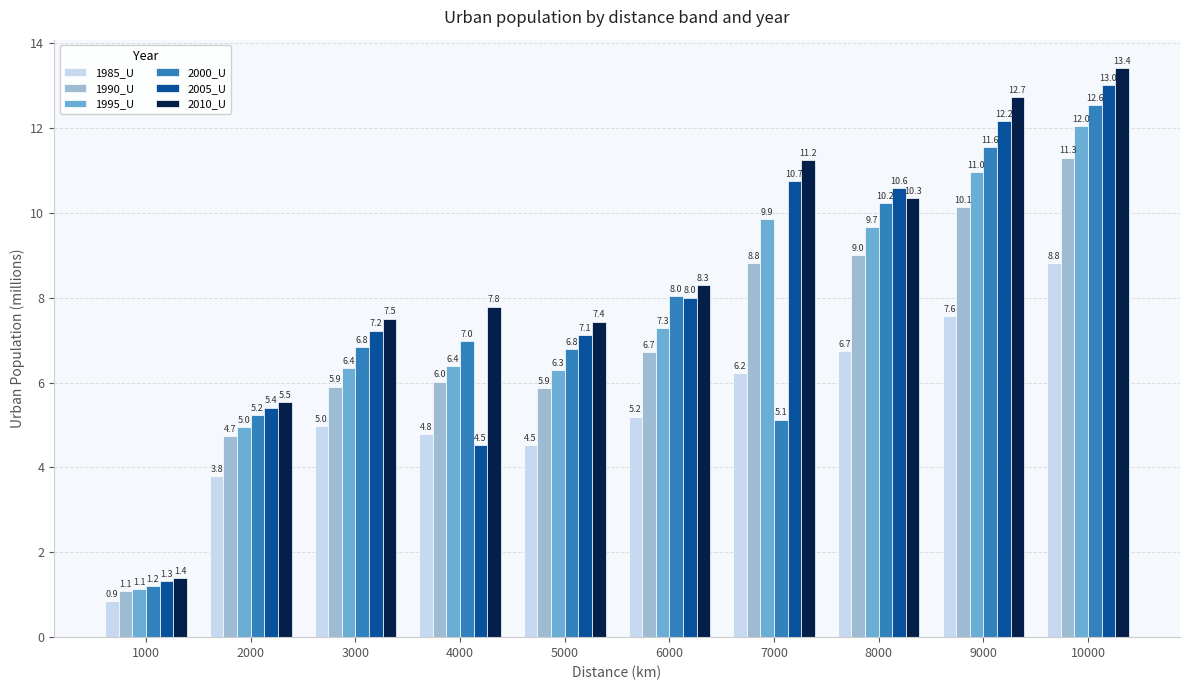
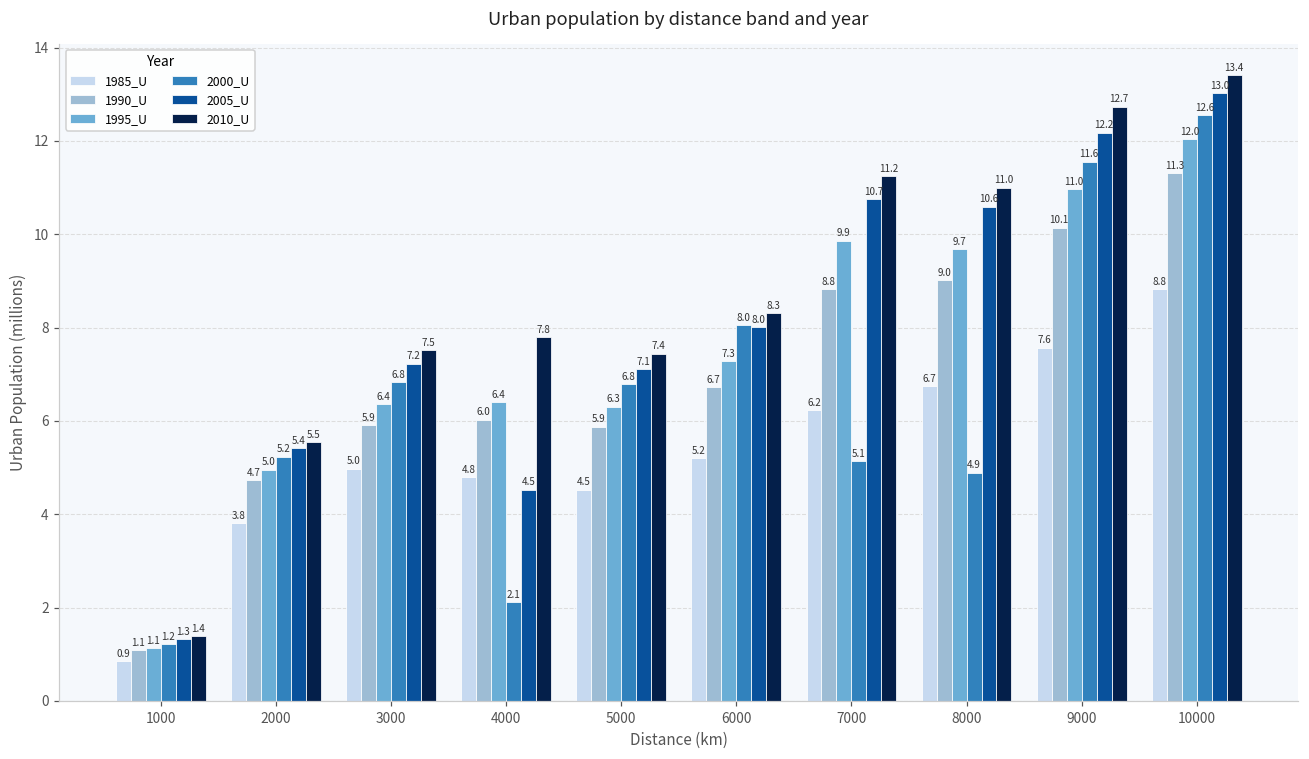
2000_U, 4000: 7.0 -> 2.1
2000_U, 8000: 10.2 -> 4.9
2010_U, 8000: 10.3 -> 11.0
